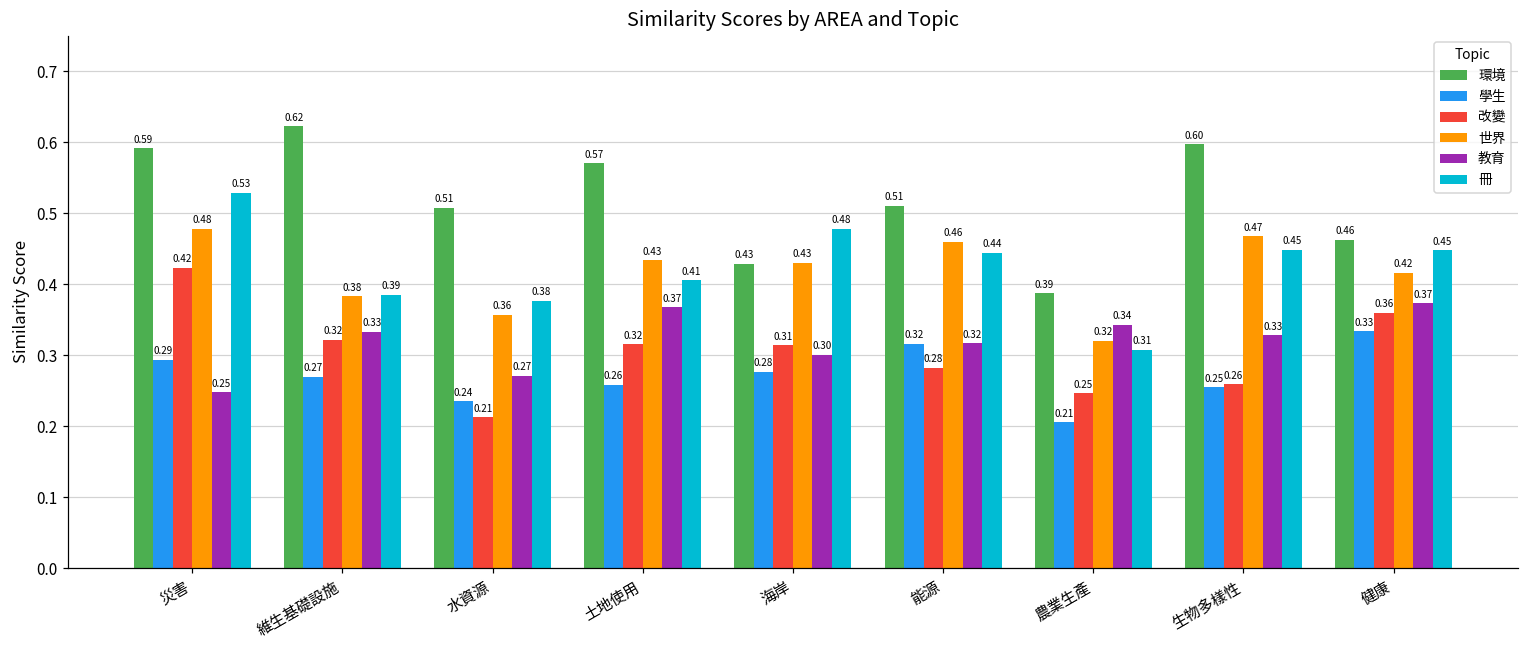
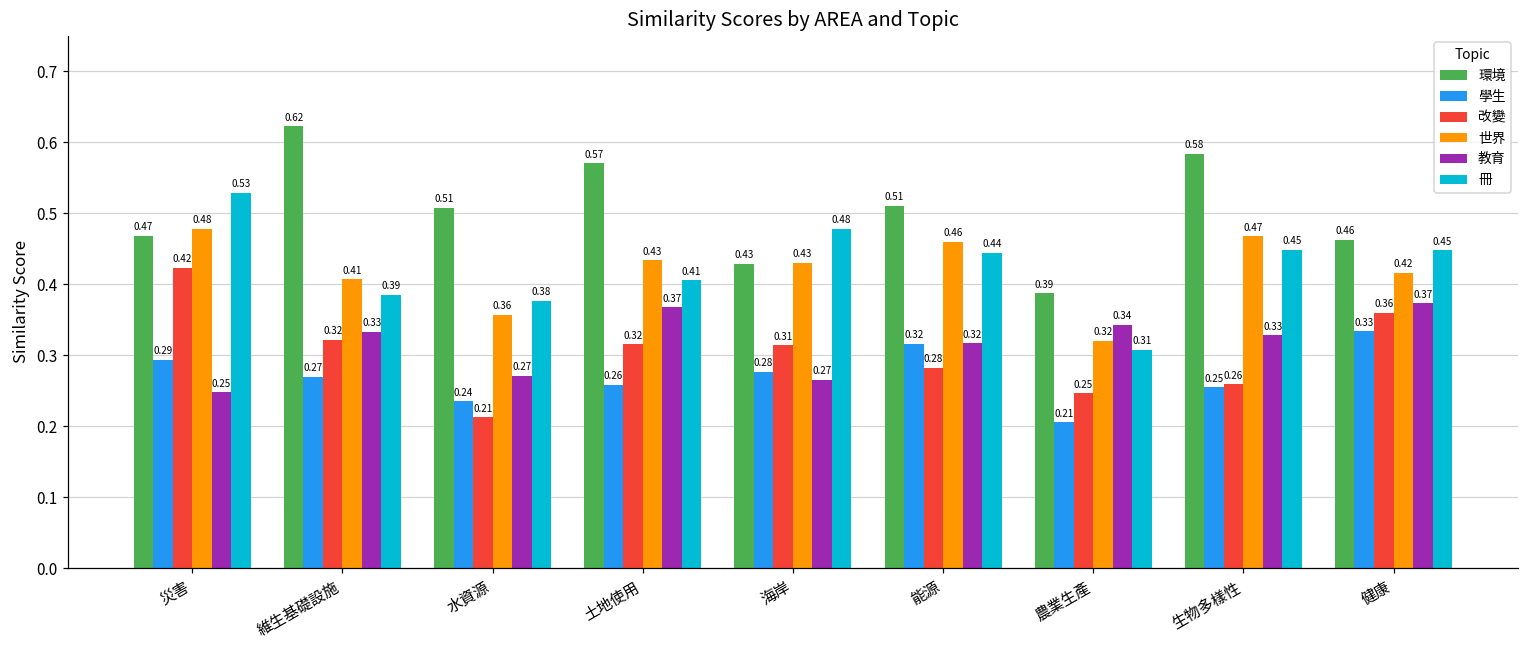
環境, 災害: 0.59 -> 0.47
世界, 維生基礎設施: 0.38 -> 0.41
教育, 海岸: 0.30 -> 0.27
環境, 生物多樣性: 0.60 -> 0.58
